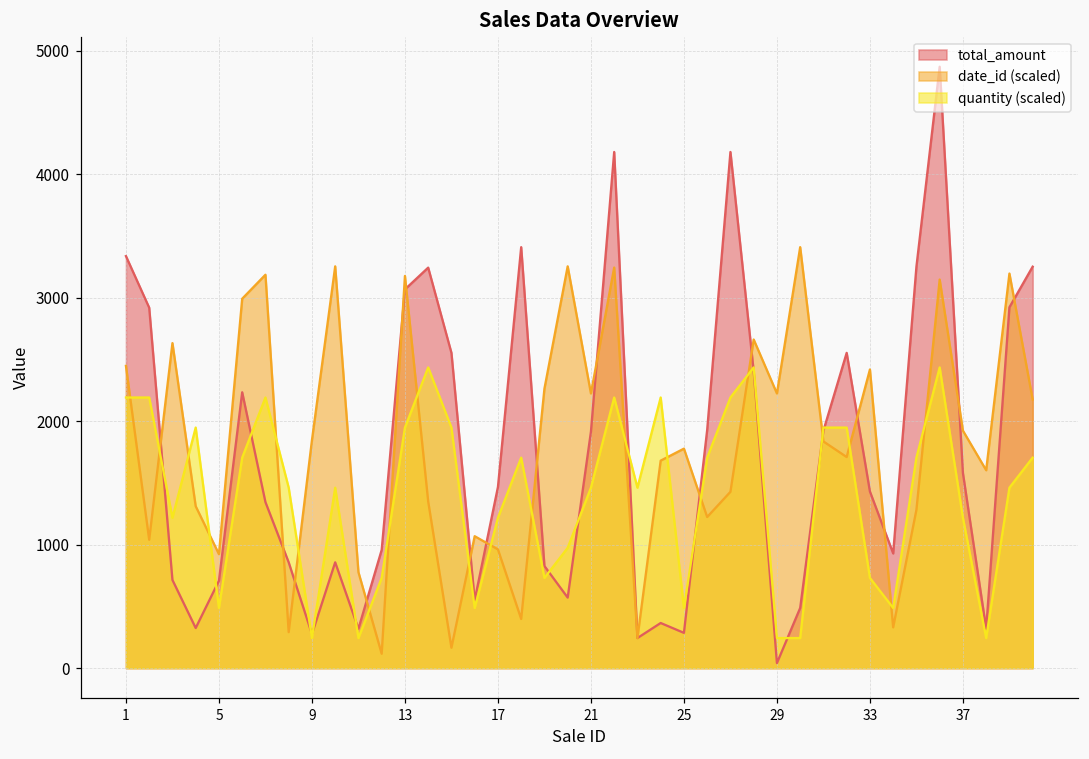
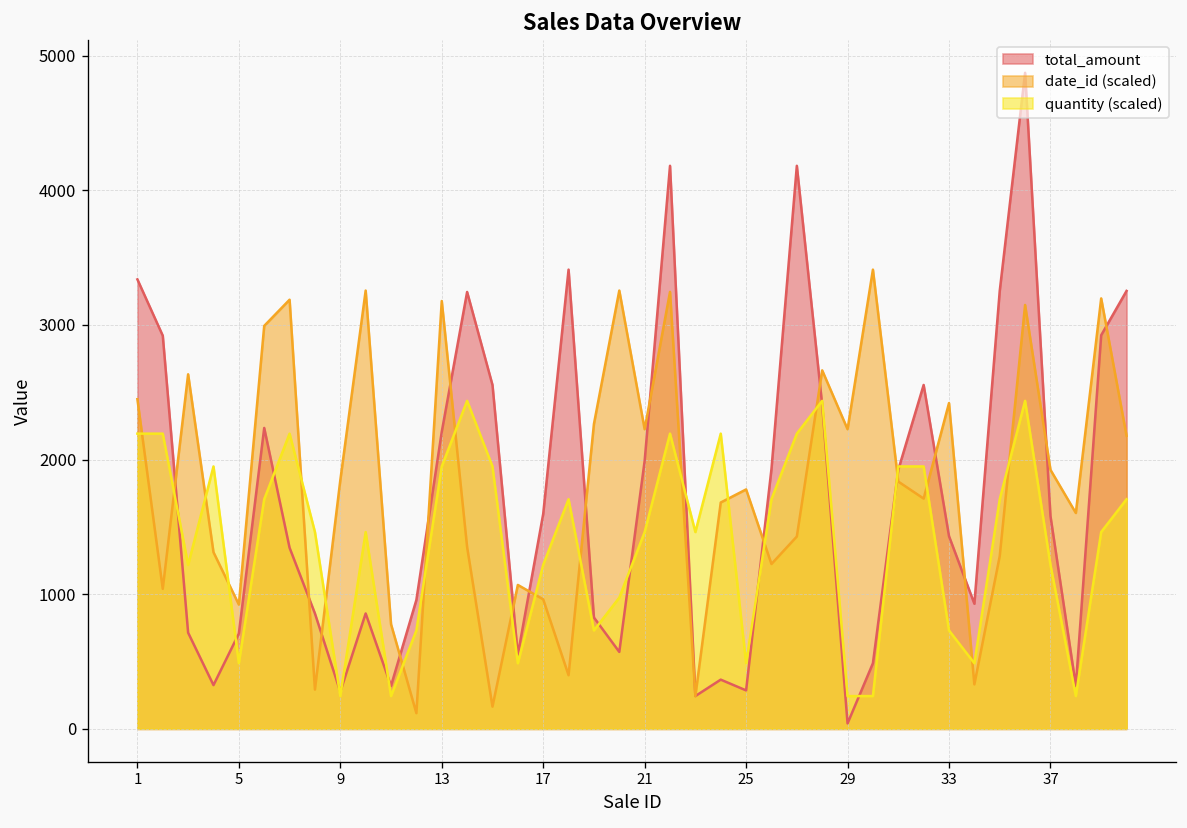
total_amount, 13: 3070 -> 2210
total_amount, 17: 1470 -> 1600
total_amount, 21: 1920 -> 1990
